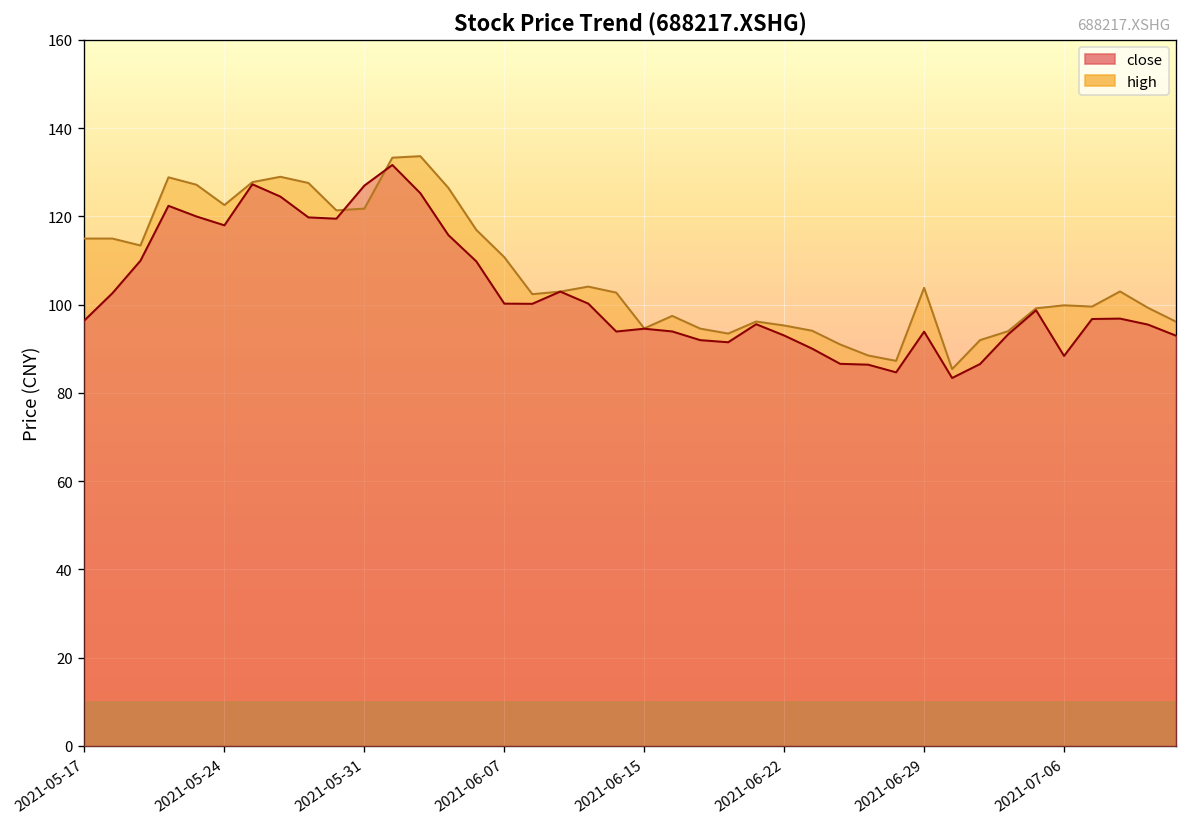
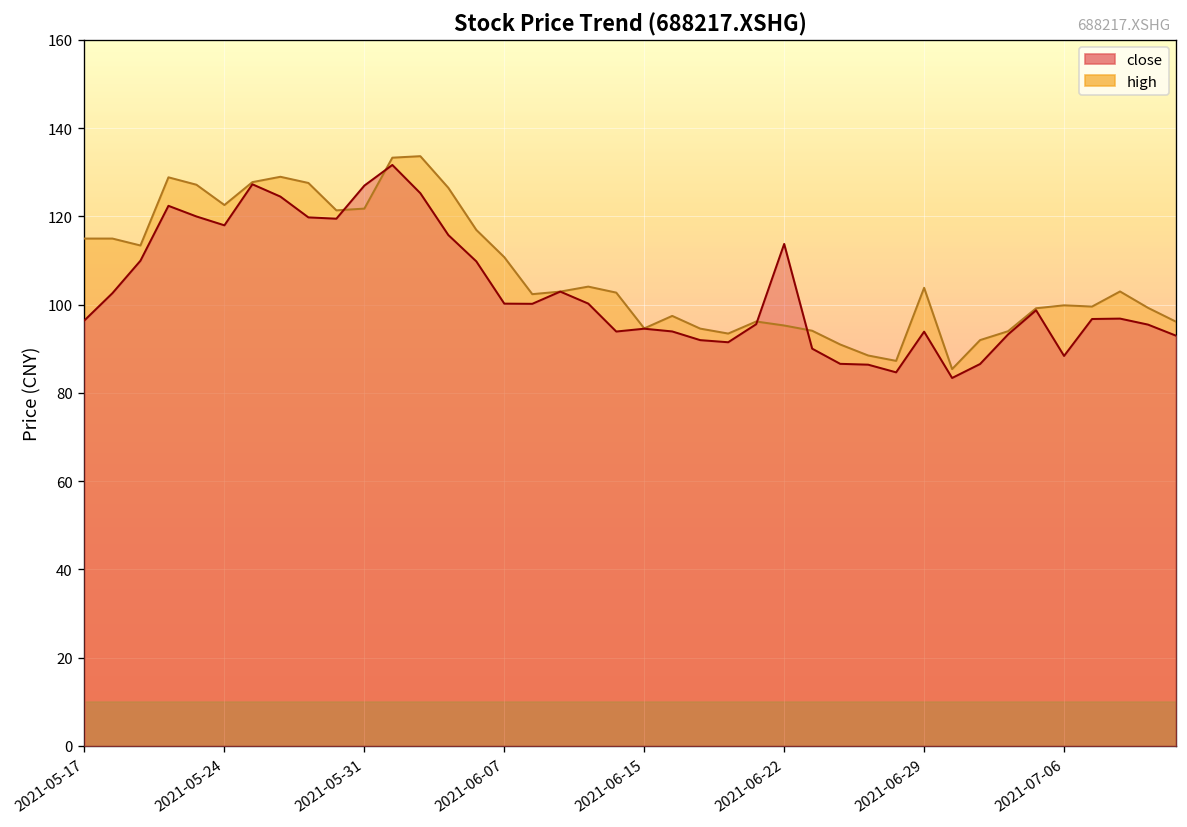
close, 2021-06-22: 93 -> 114
